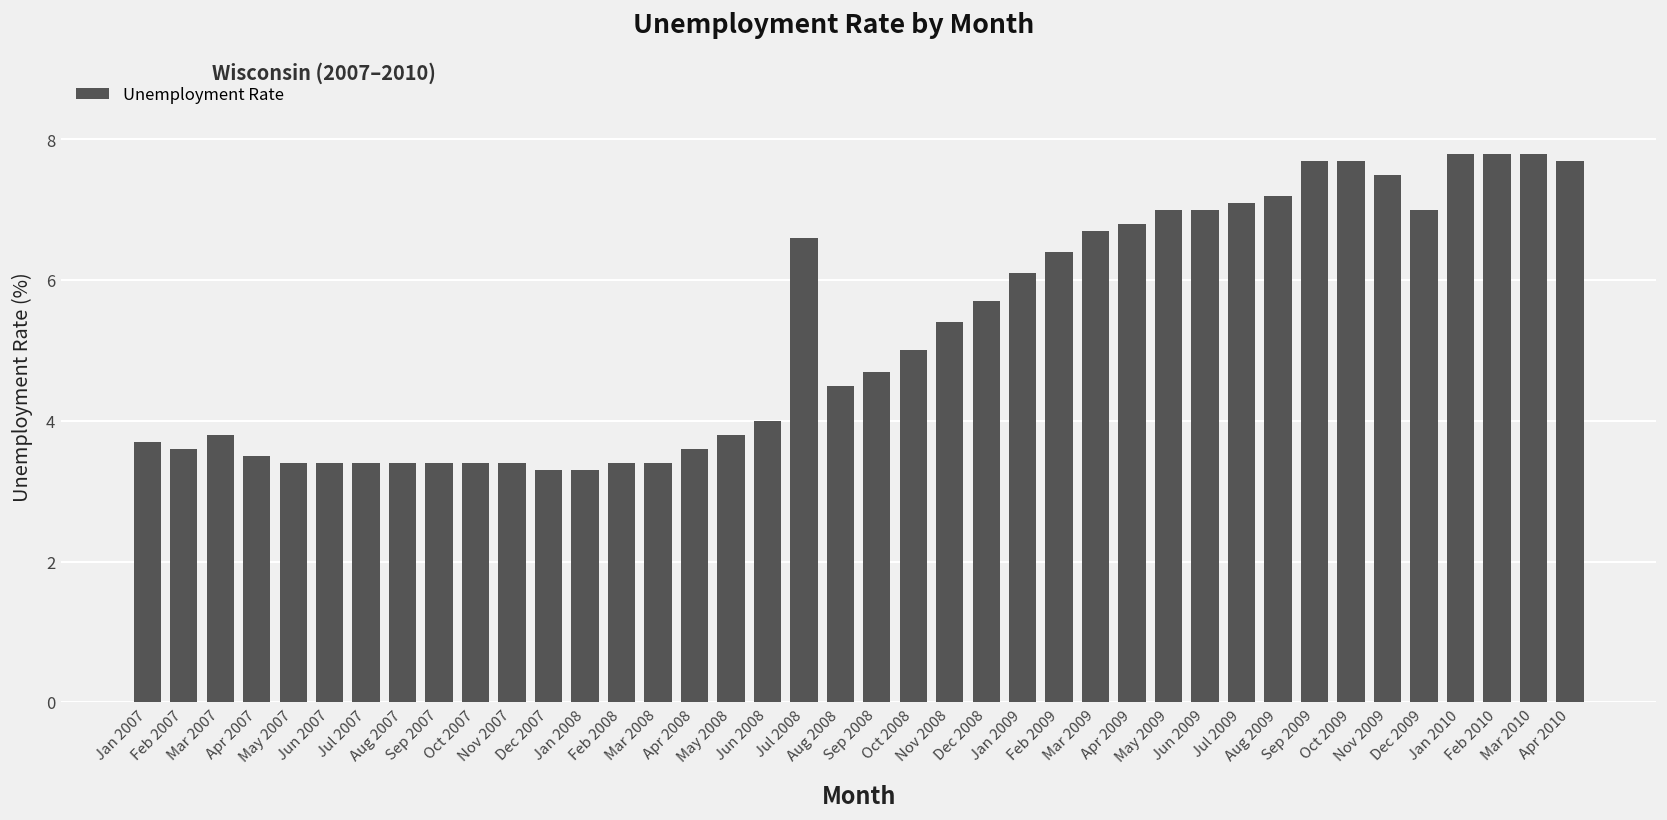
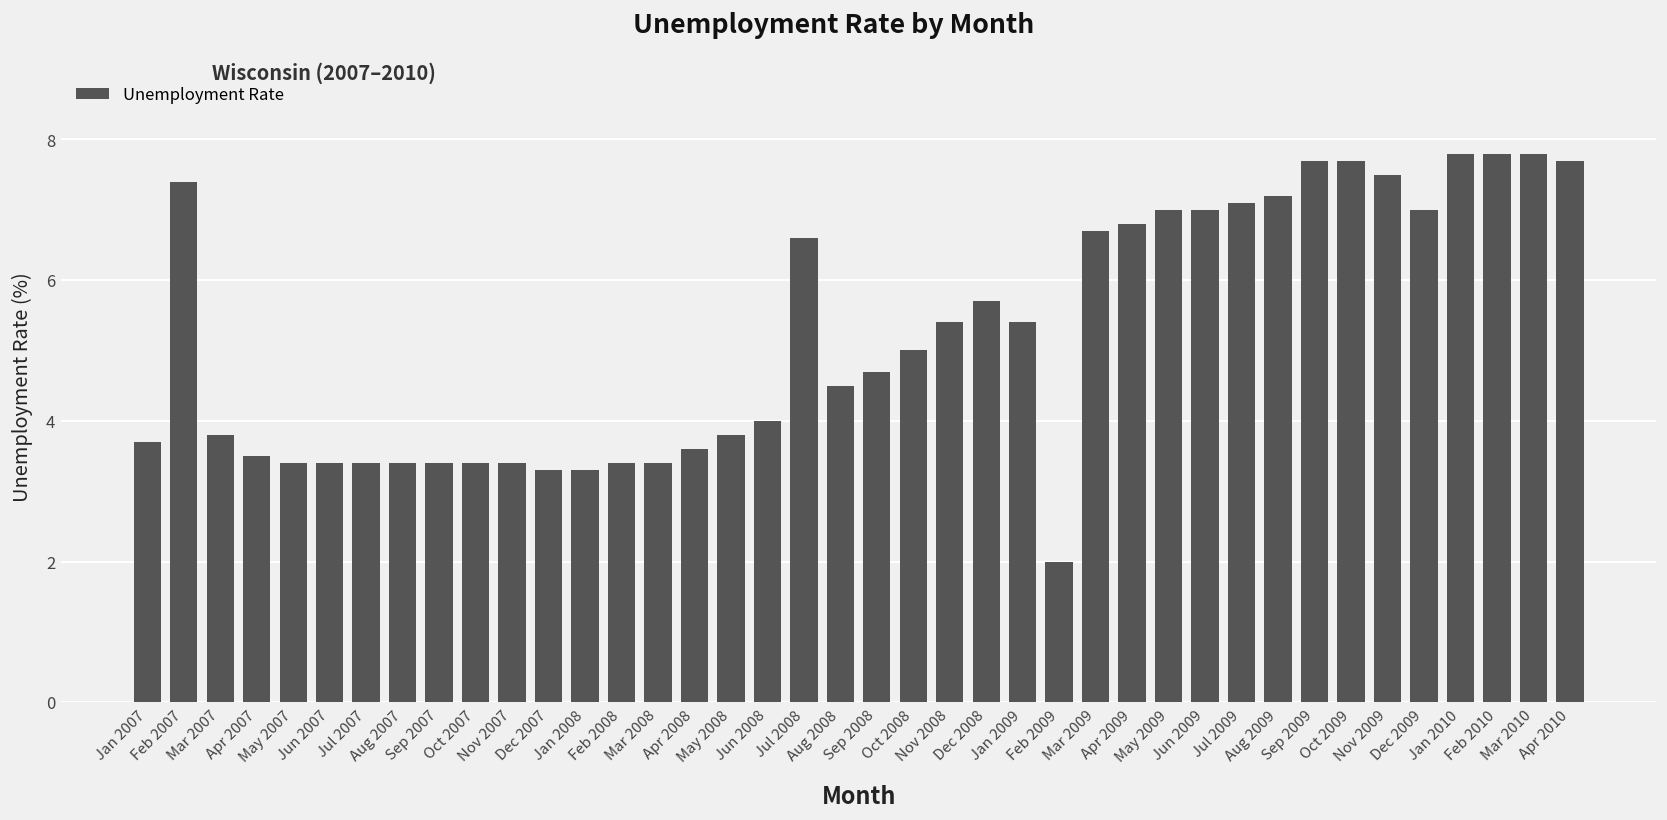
Feb 2007: 3.6 -> 7.4
Jan 2009: 6.1 -> 5.4
Feb 2009: 6.4 -> 2.0
